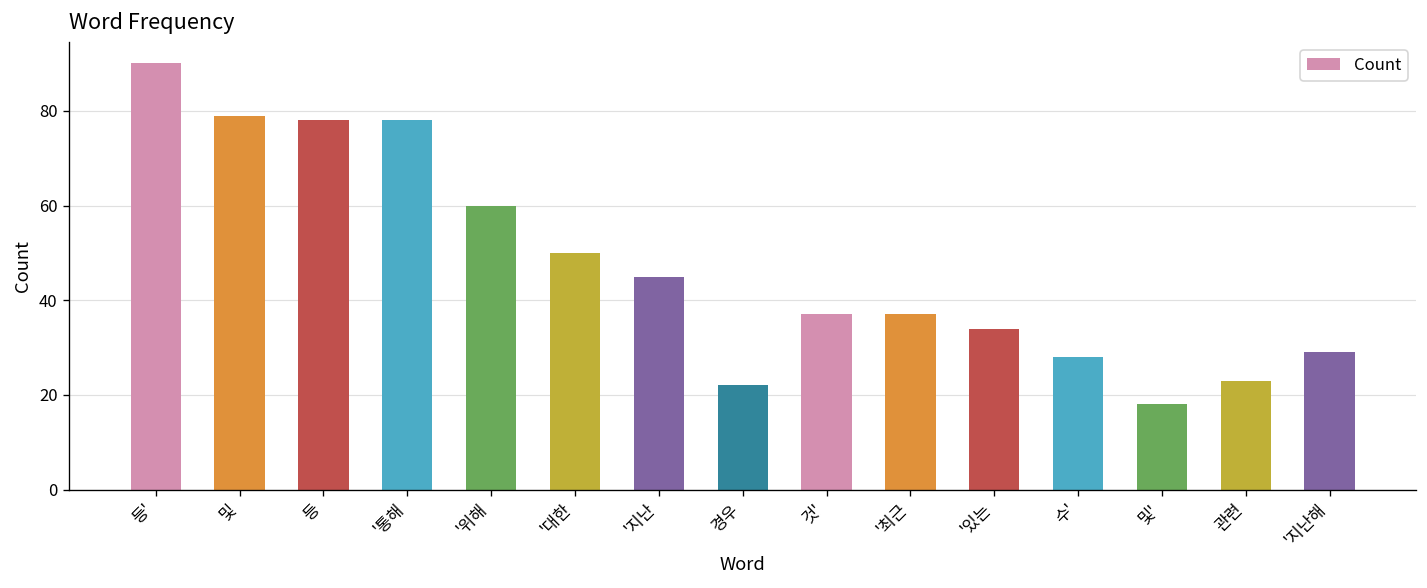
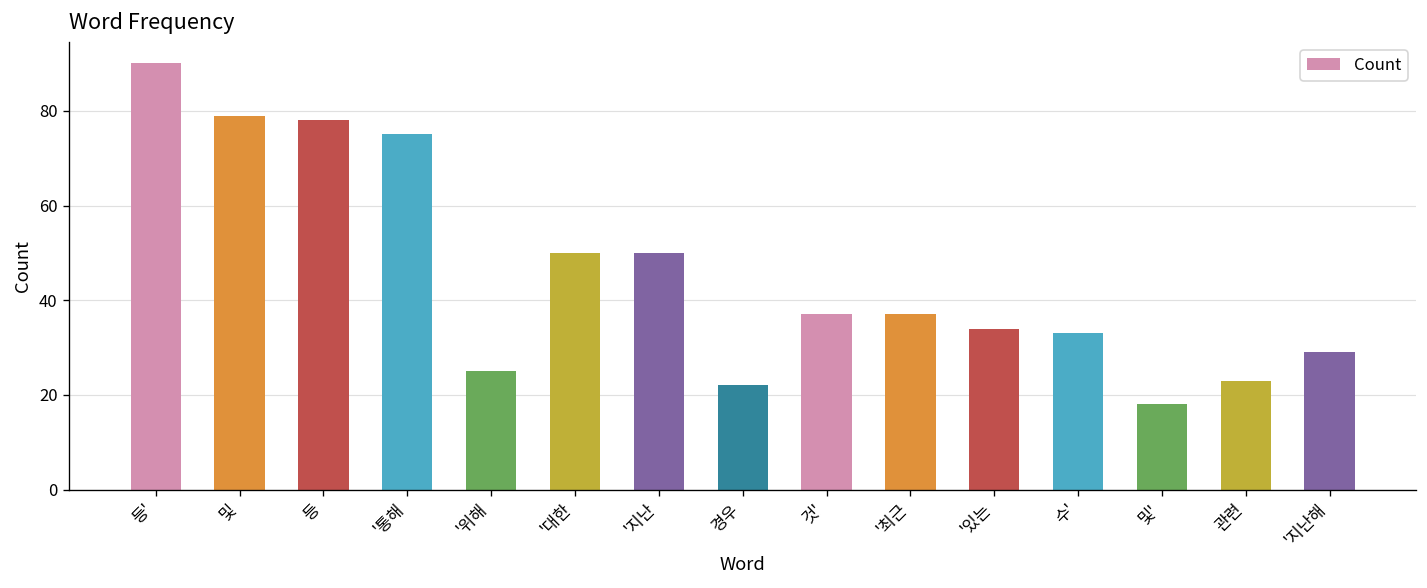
'통해: 78 -> 75
'위해: 60 -> 25
'지난: 45 -> 50
수': 28 -> 33
